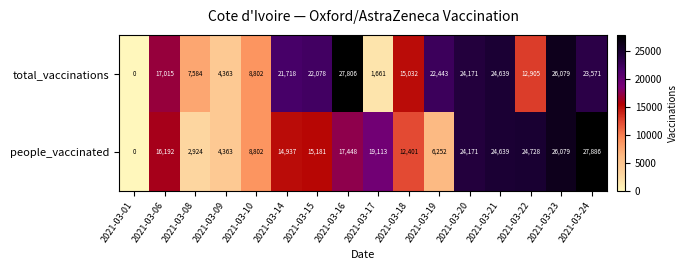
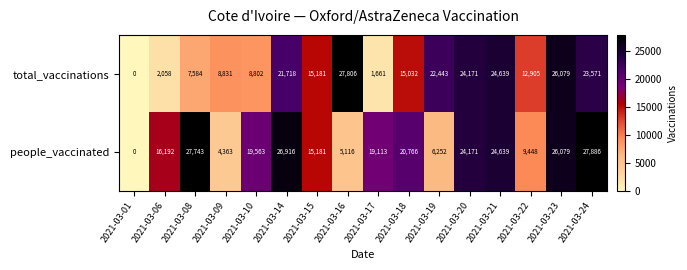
total_vaccinations, 2021-03-06: 17,015 -> 2,058
total_vaccinations, 2021-03-09: 4,363 -> 8,831
total_vaccinations, 2021-03-15: 22,078 -> 15,181
people_vaccinated, 2021-03-08: 2,924 -> 27,743
people_vaccinated, 2021-03-10: 8,802 -> 19,563
people_vaccinated, 2021-03-14: 14,937 -> 26,916
people_vaccinated, 2021-03-16: 17,448 -> 5,116
people_vaccinated, 2021-03-18: 12,401 -> 20,766
people_vaccinated, 2021-03-22: 24,728 -> 9,448
